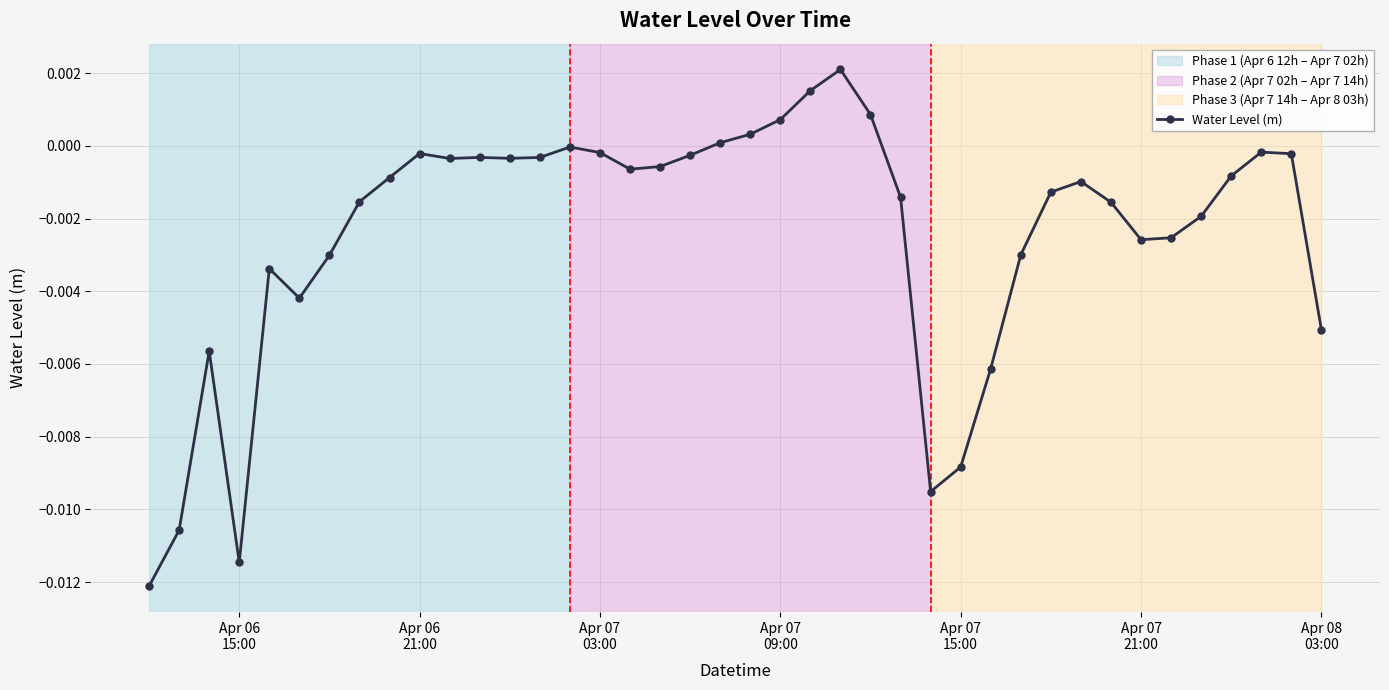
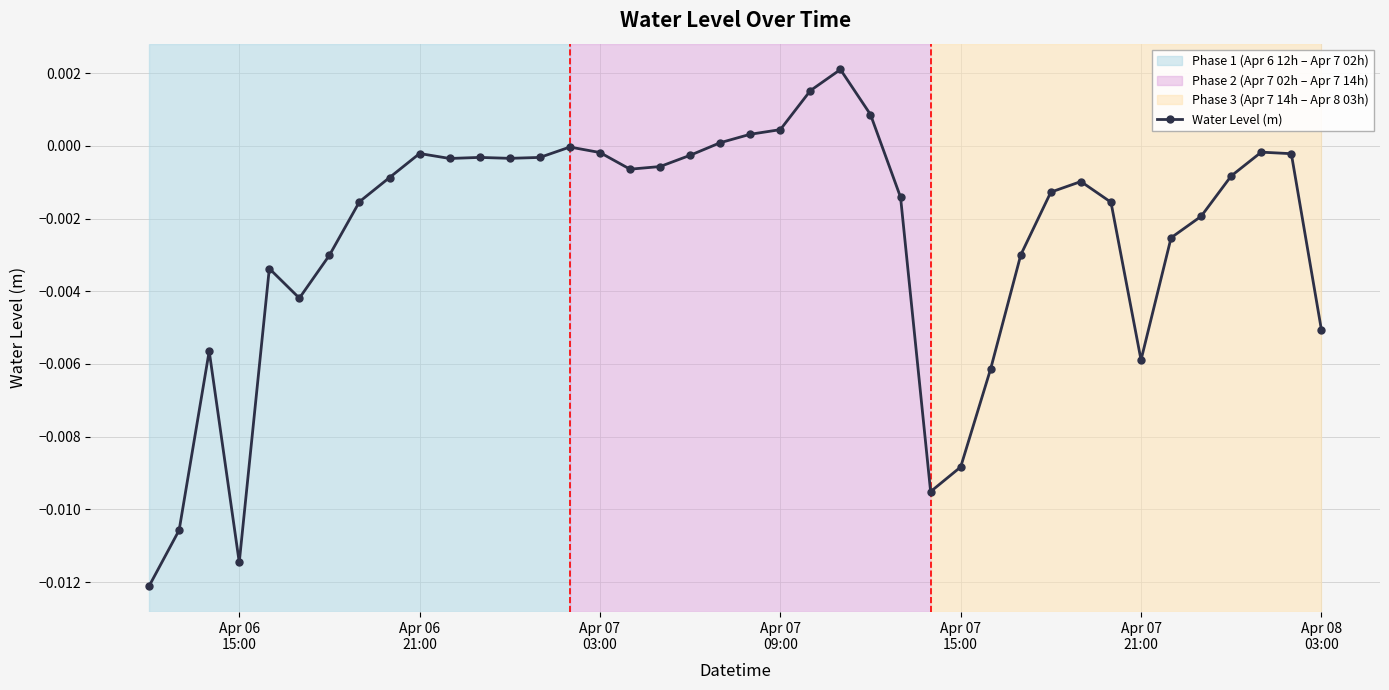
Apr 07 09:00: 0.0007 -> 0.0004
Apr 07 21:00: -0.0026 -> -0.0059
